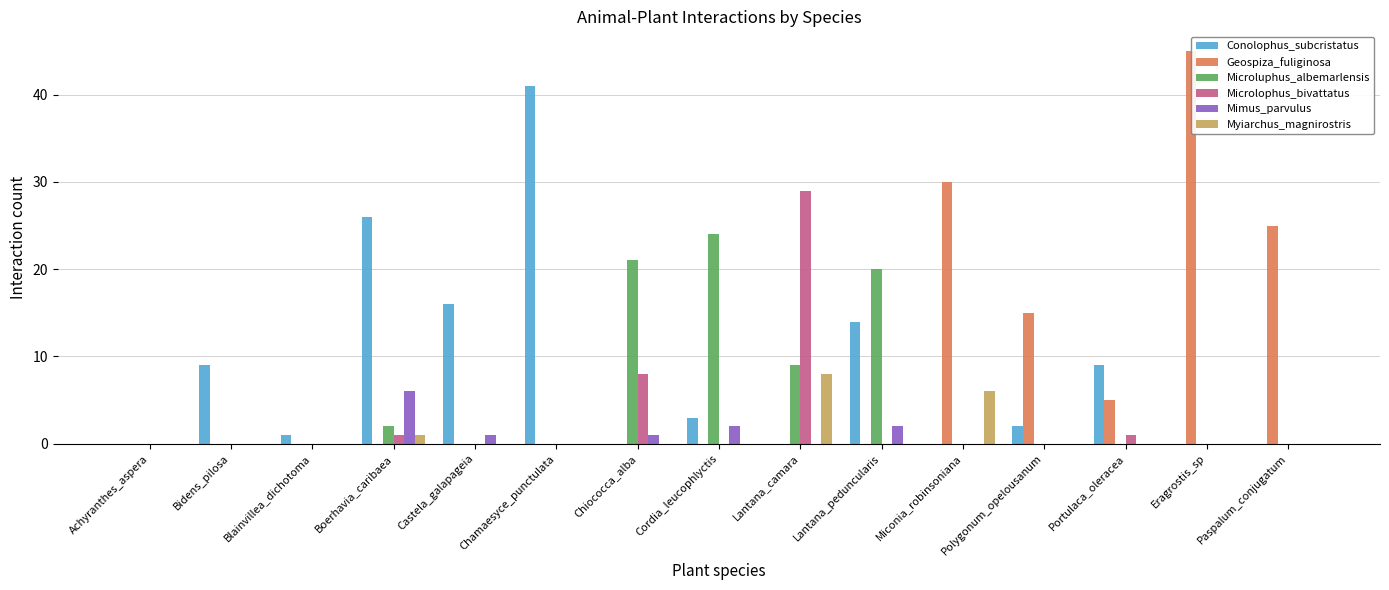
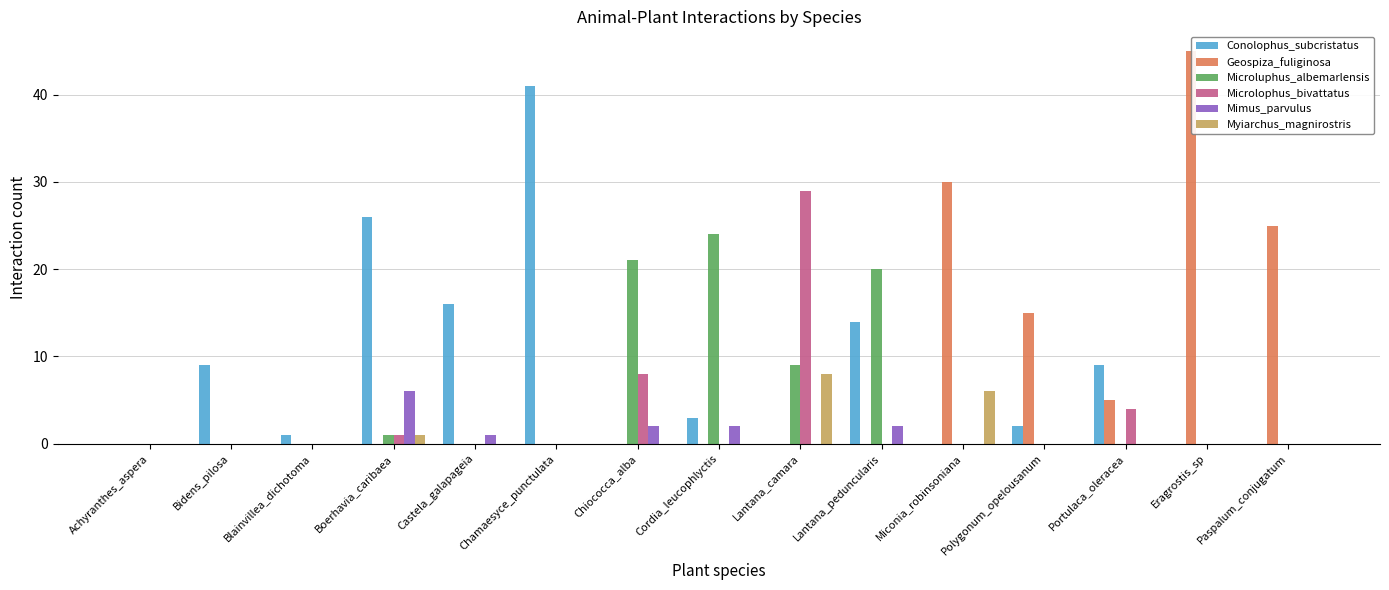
Microluphus_albemarlensis, Boerhavia_caribaea: 2 -> 1
Mimus_parvulus, Chiococca_alba: 1 -> 2
Microlophus_bivattatus, Portulaca_oleracea: 1 -> 4
